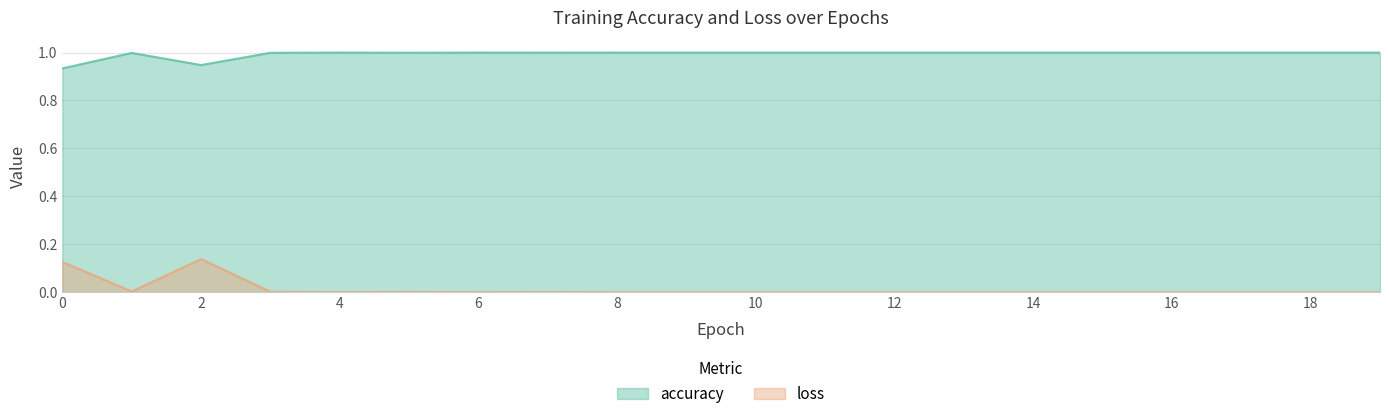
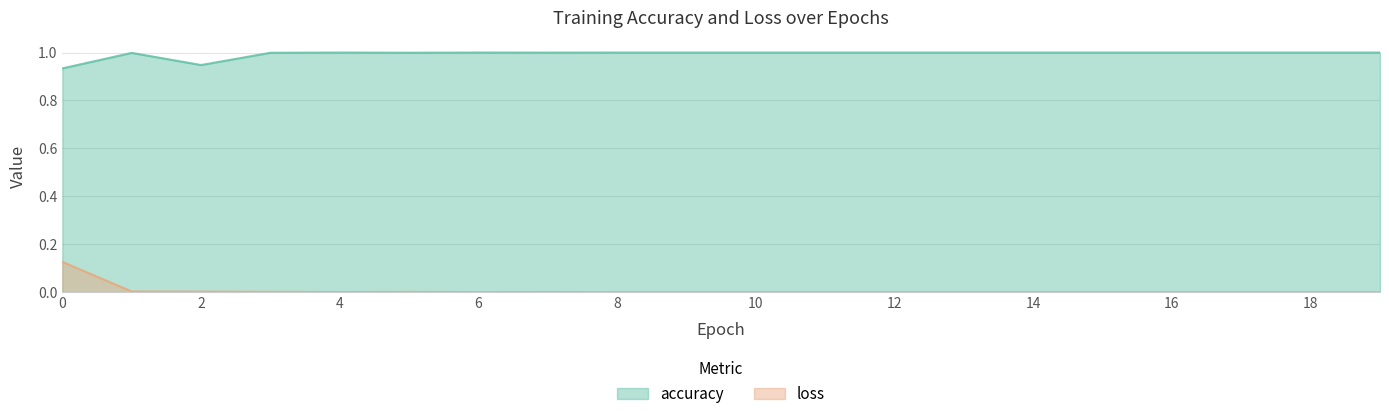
loss, 2: 0.14 -> 0.00
